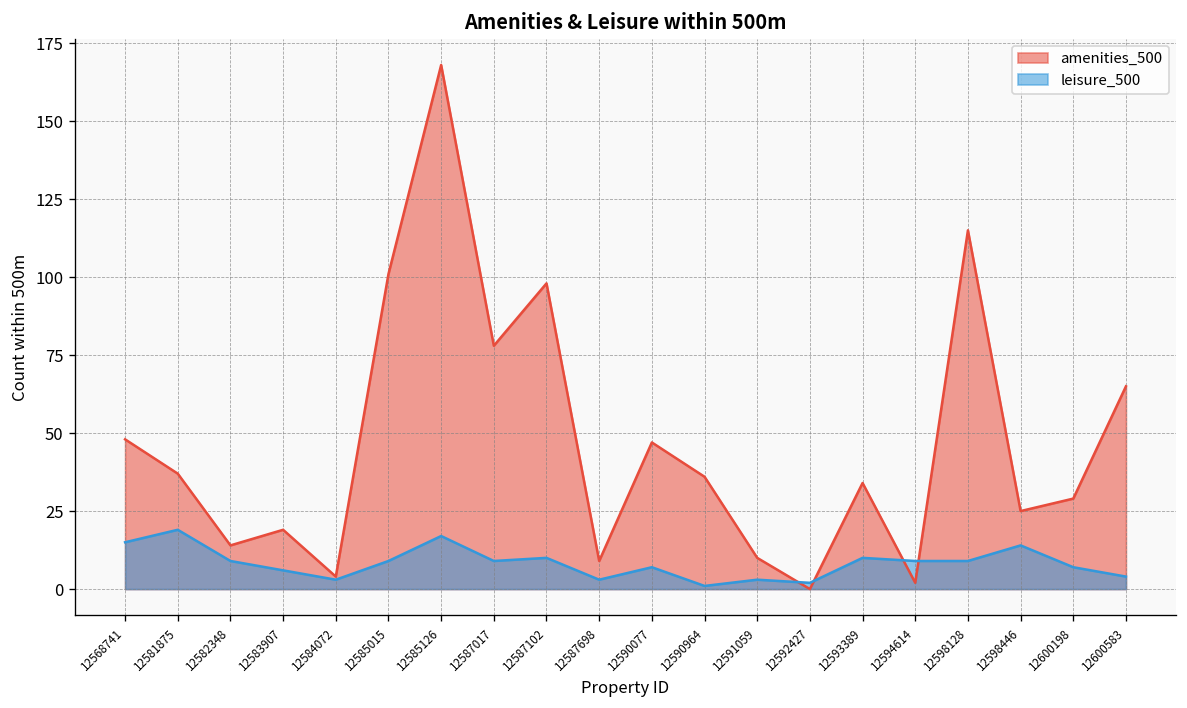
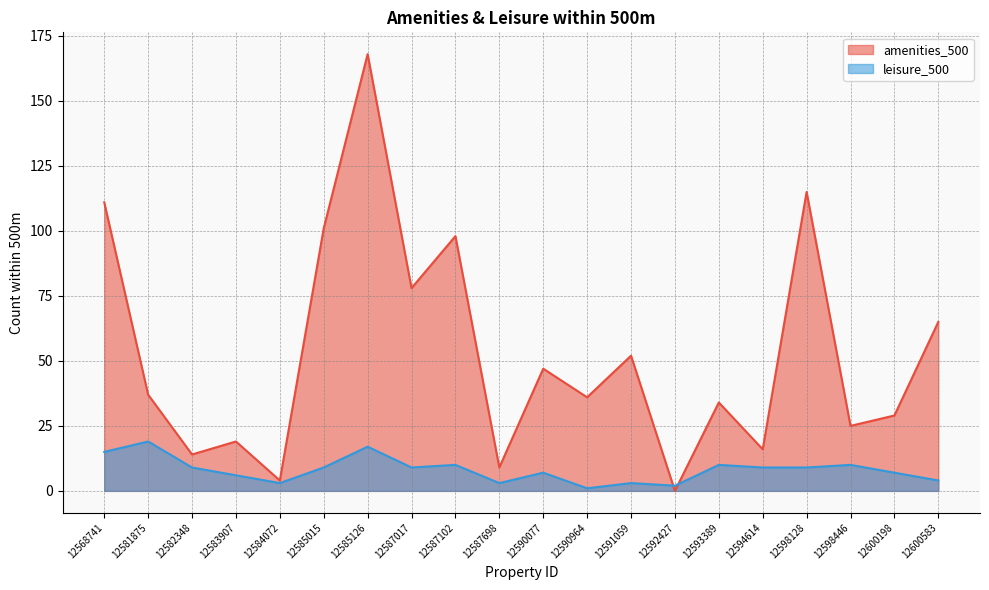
amenities_500, 12568741: 48 -> 111
amenities_500, 12591059: 10 -> 52
amenities_500, 12594614: 2 -> 16
leisure_500, 12598446: 14 -> 10
